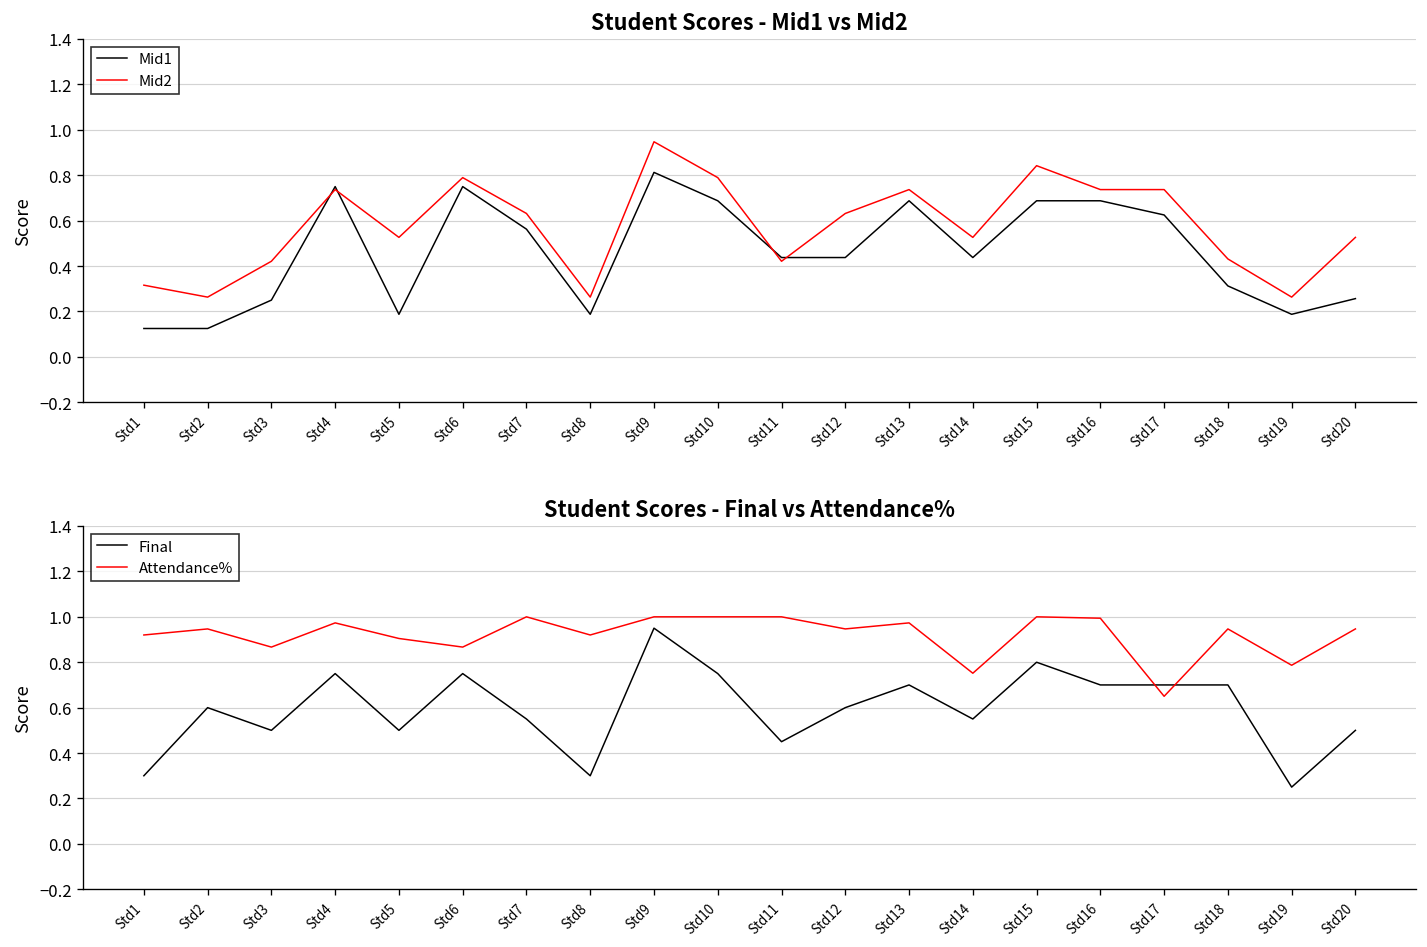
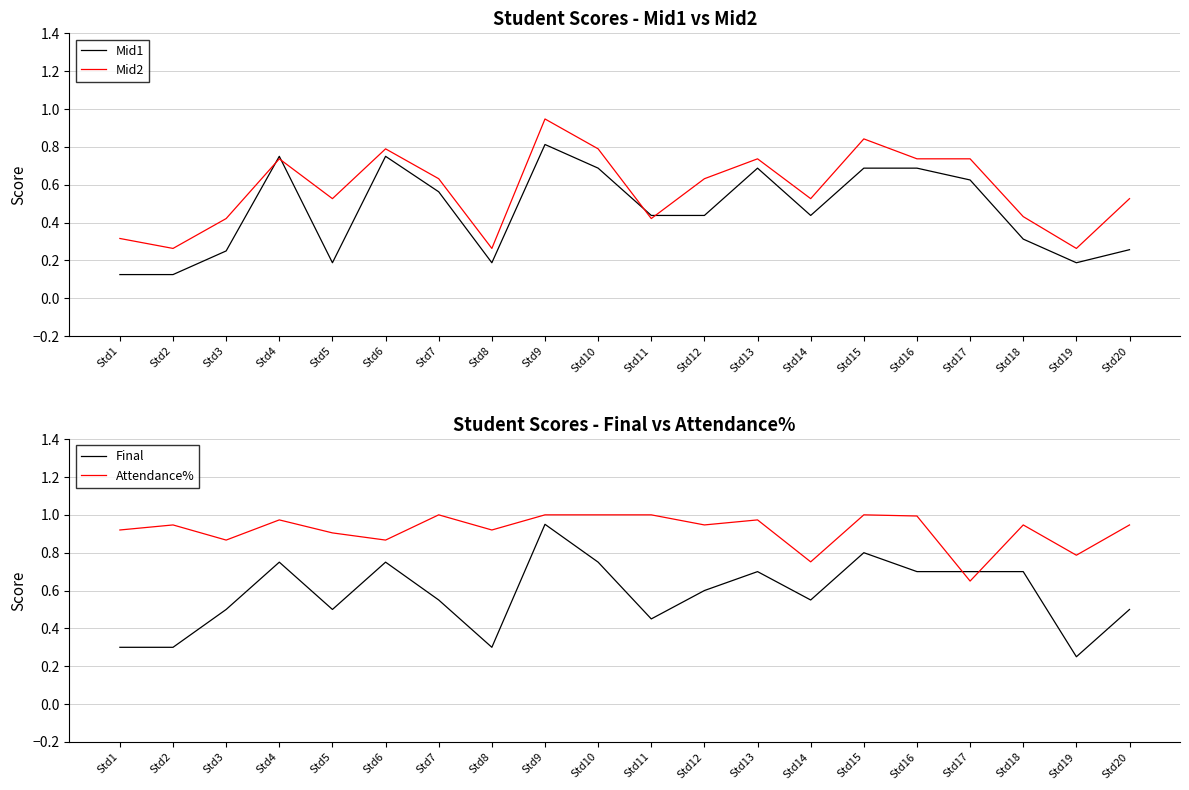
Student Scores - Final vs Attendance%, Final, Std2: 0.6 -> 0.3
